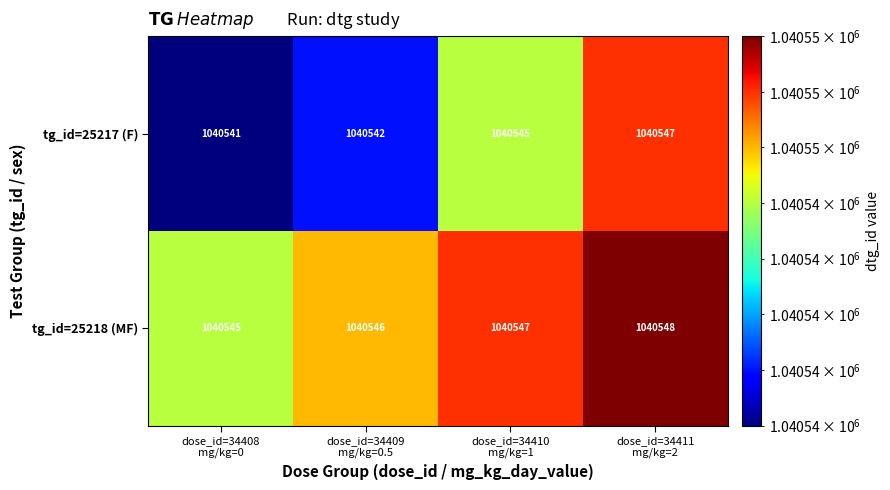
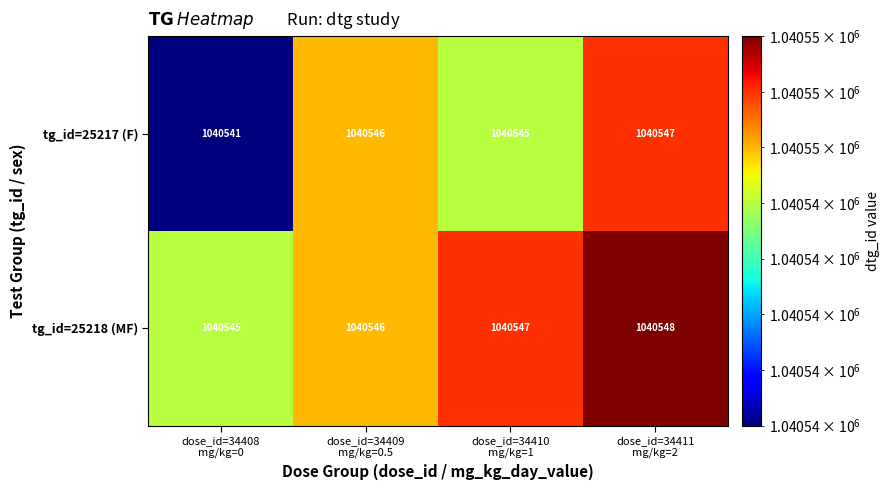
tg_id=25217 (F), dose_id=34409 mg/kg=0.5: 1040542 -> 1040546
